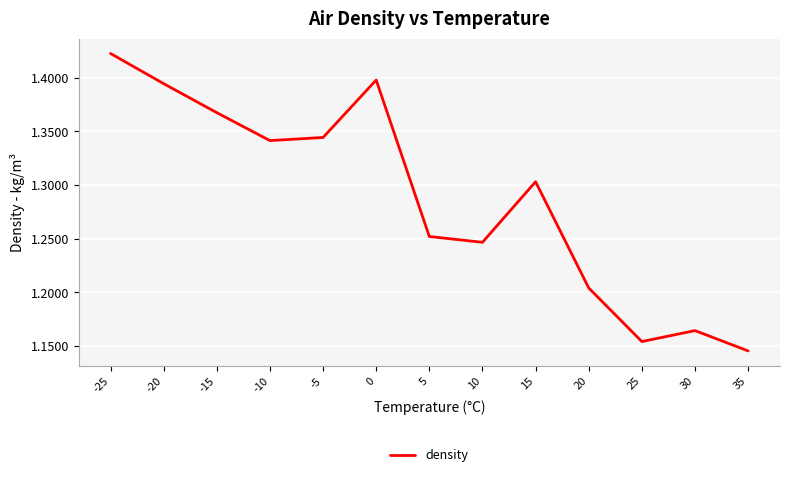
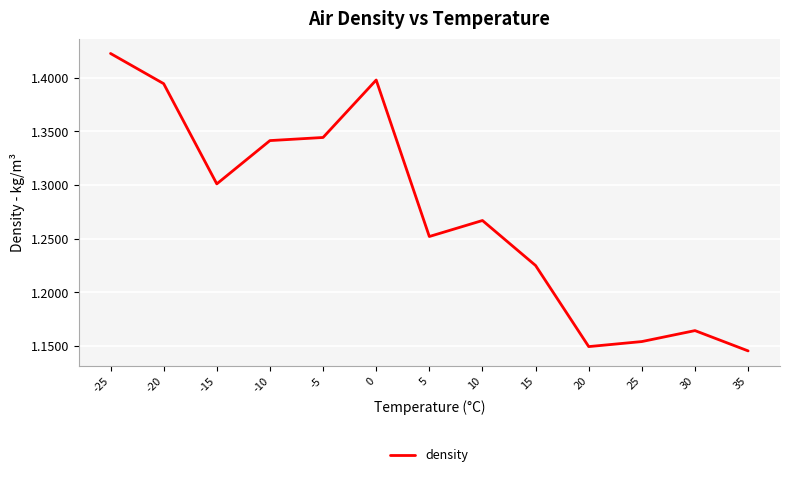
-15: 1.367 -> 1.301
10: 1.247 -> 1.267
15: 1.303 -> 1.225
20: 1.204 -> 1.150
